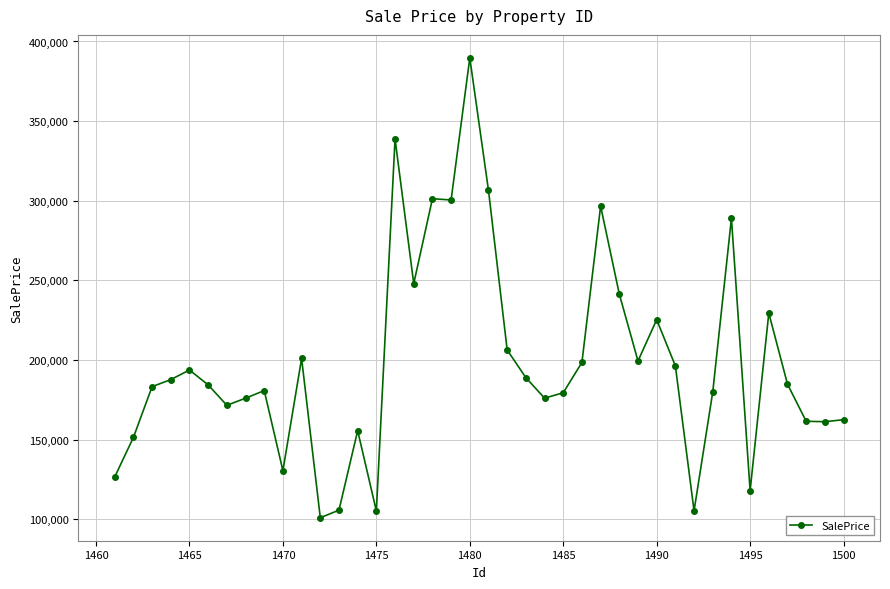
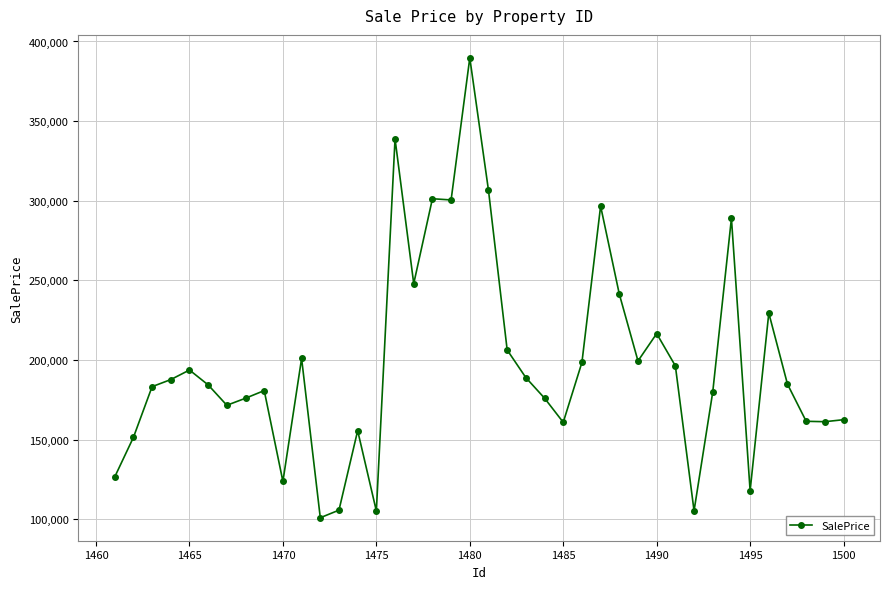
1470: 131,000 -> 124,000
1485: 179,000 -> 161,000
1490: 225,000 -> 217,000
